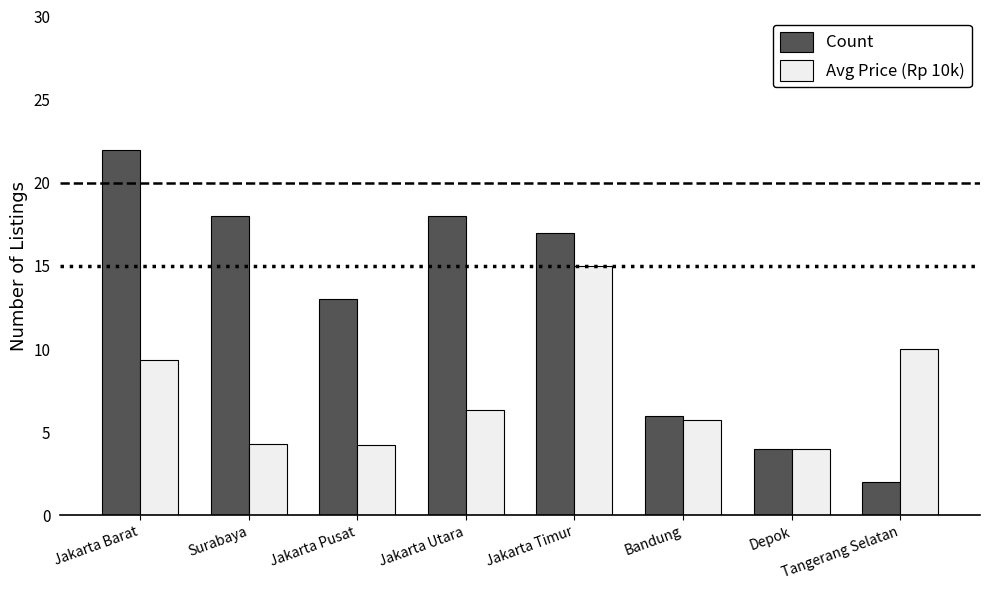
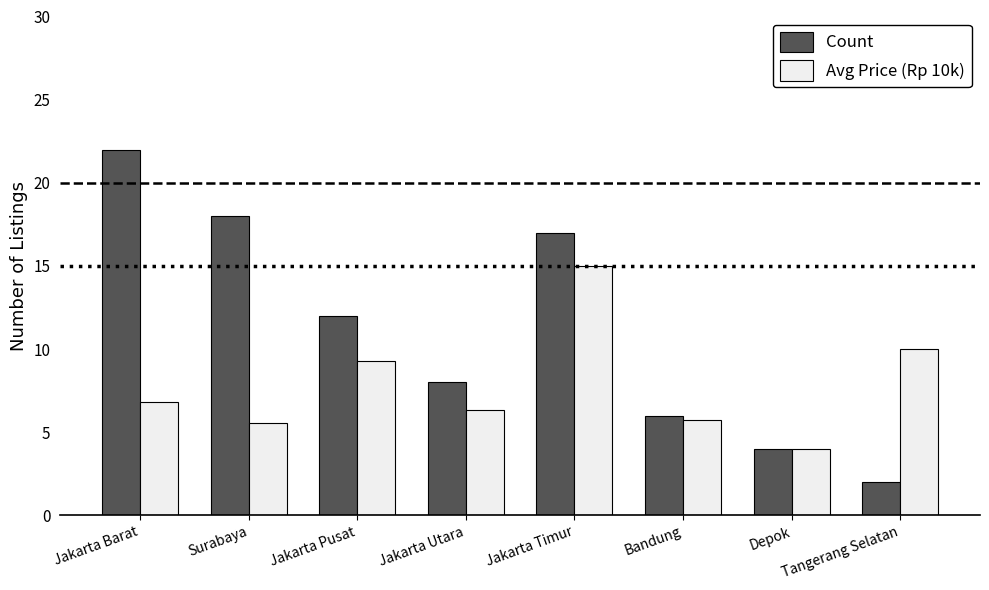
Avg Price (Rp 10k), Jakarta Barat: 9.4 -> 6.8
Avg Price (Rp 10k), Surabaya: 4.3 -> 5.5
Count, Jakarta Pusat: 13 -> 12
Avg Price (Rp 10k), Jakarta Pusat: 4.2 -> 9.3
Count, Jakarta Utara: 18 -> 8
